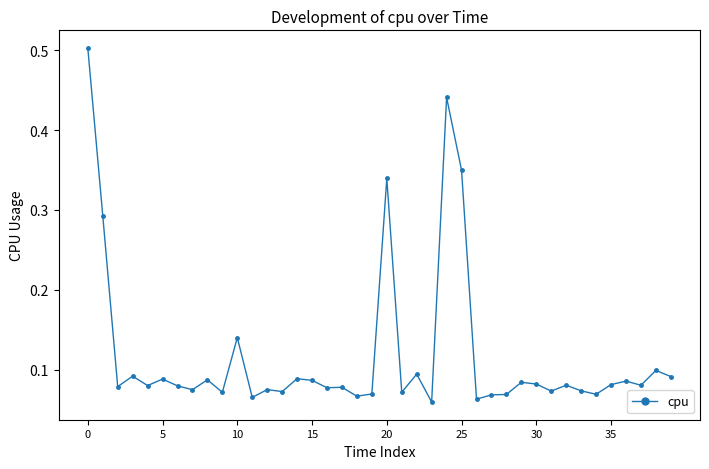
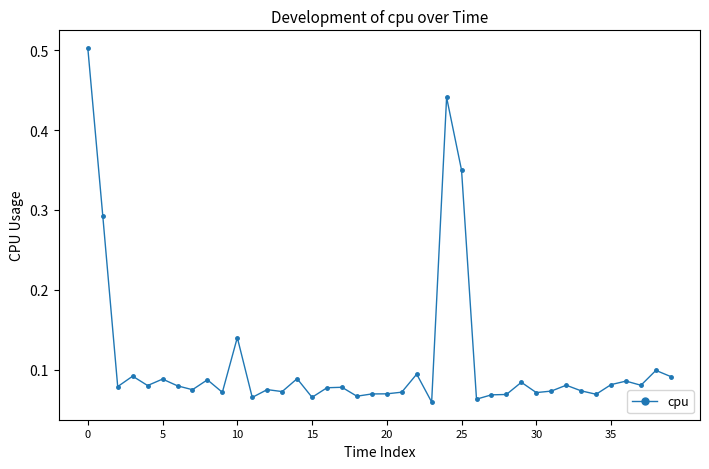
15: 0.09 -> 0.07
20: 0.34 -> 0.07
30: 0.08 -> 0.07
